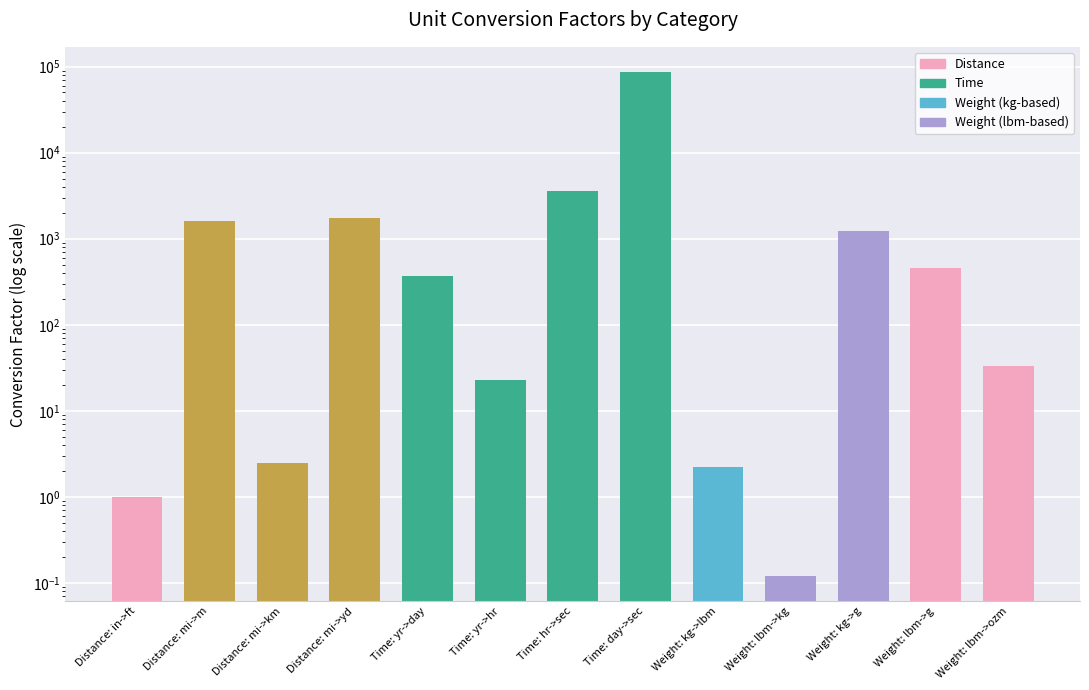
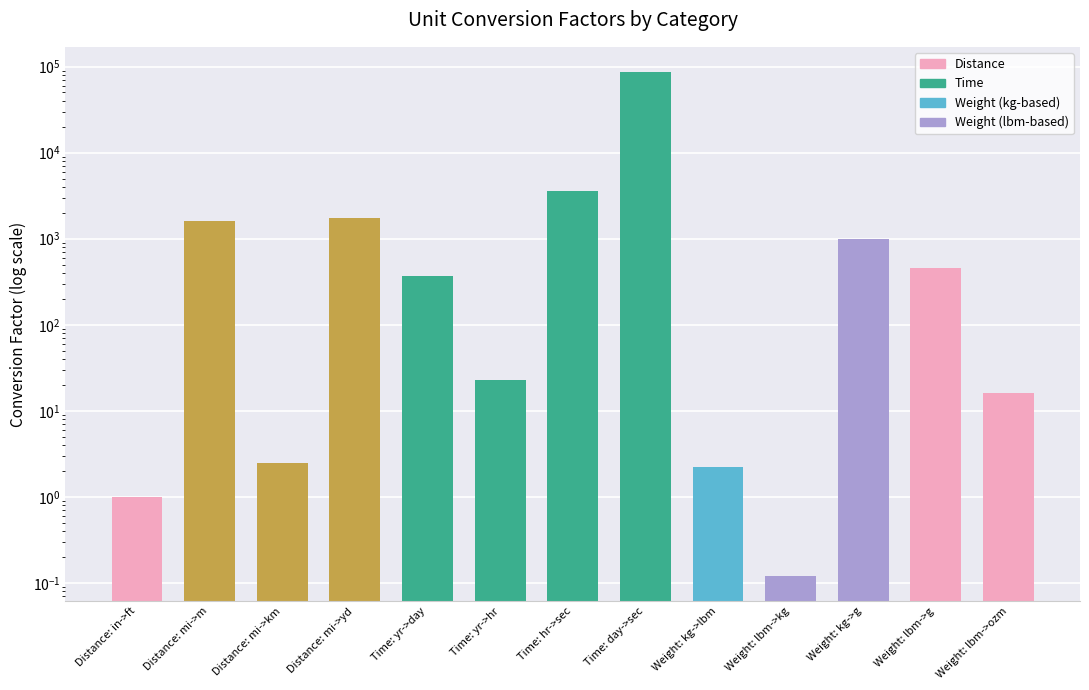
Weight: kg->g: 1200 -> 1000
Weight: lbm->ozm: 33 -> 16
